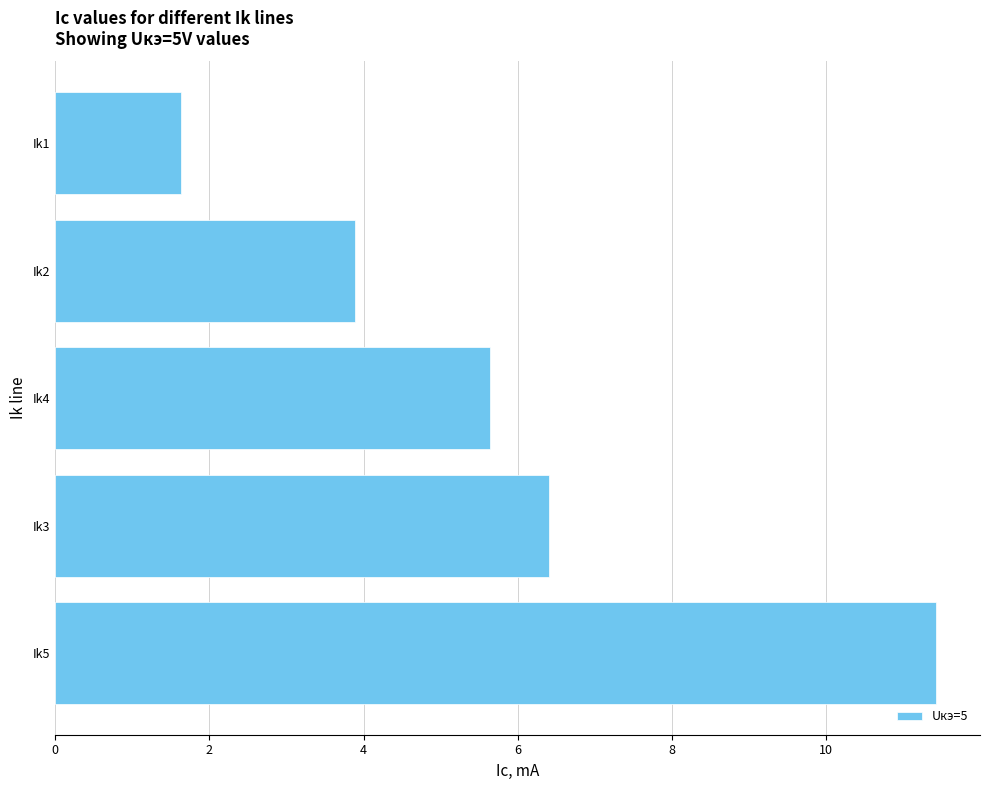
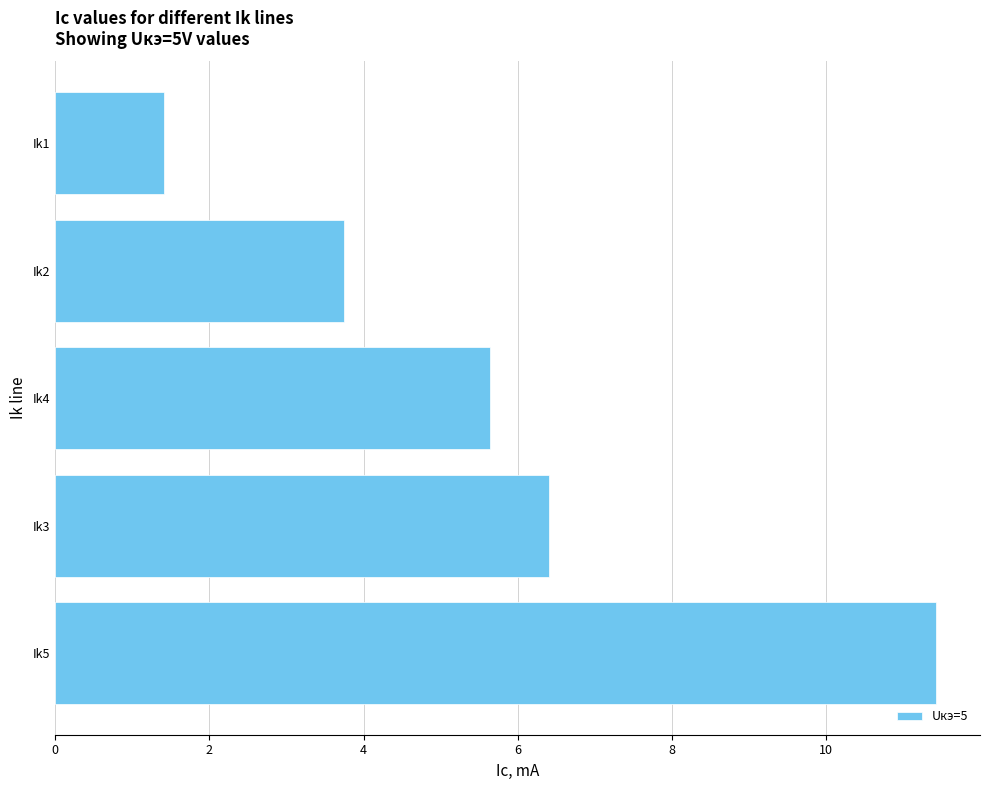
Ik1: 1.6 -> 1.4
Ik2: 3.9 -> 3.8
